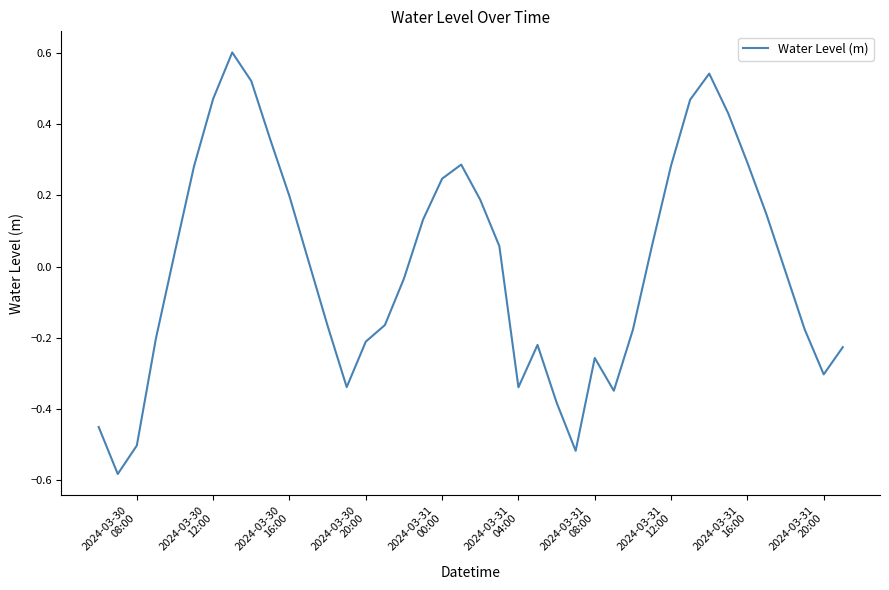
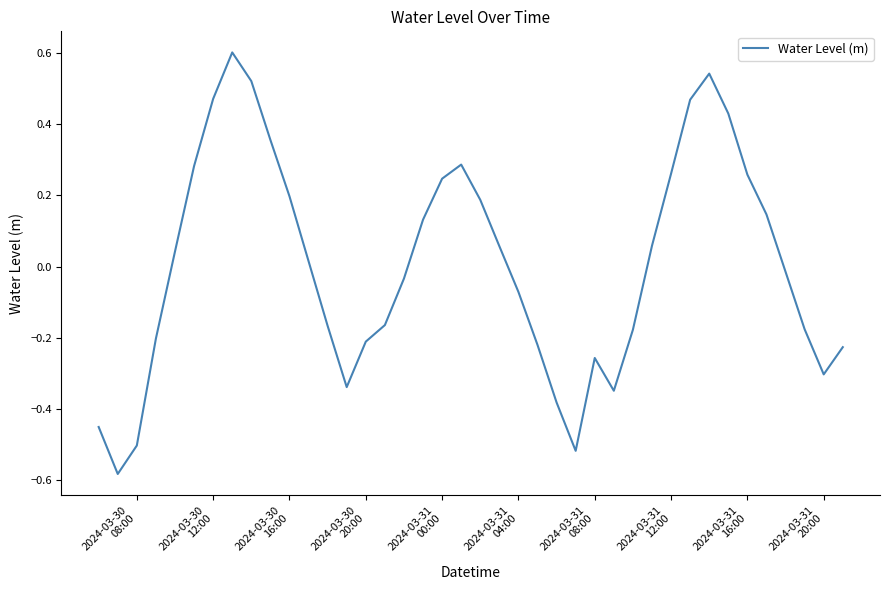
2024-03-31 04:00: -0.34 -> -0.07
2024-03-31 12:00: 0.28 -> 0.26
2024-03-31 16:00: 0.29 -> 0.26
